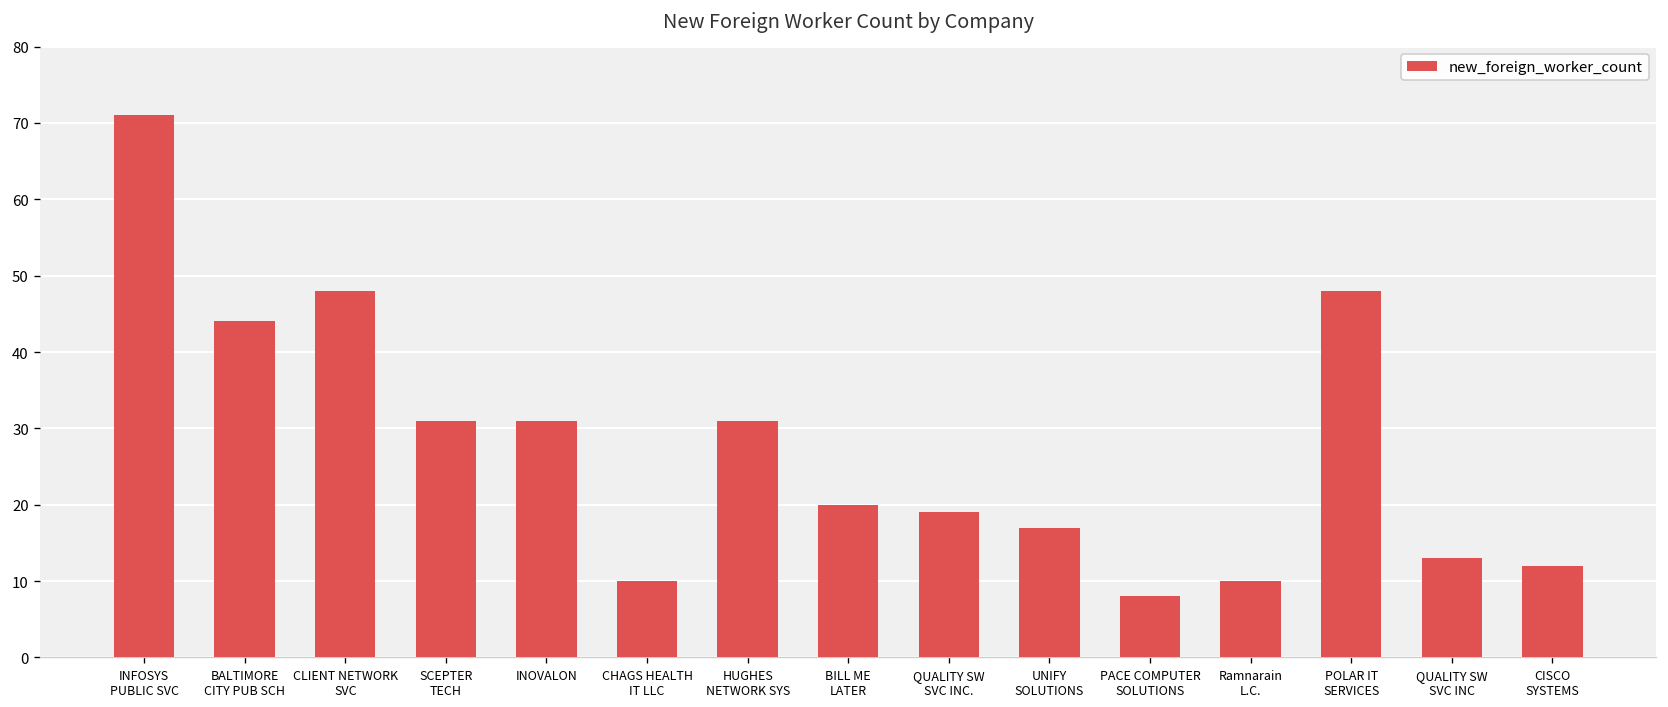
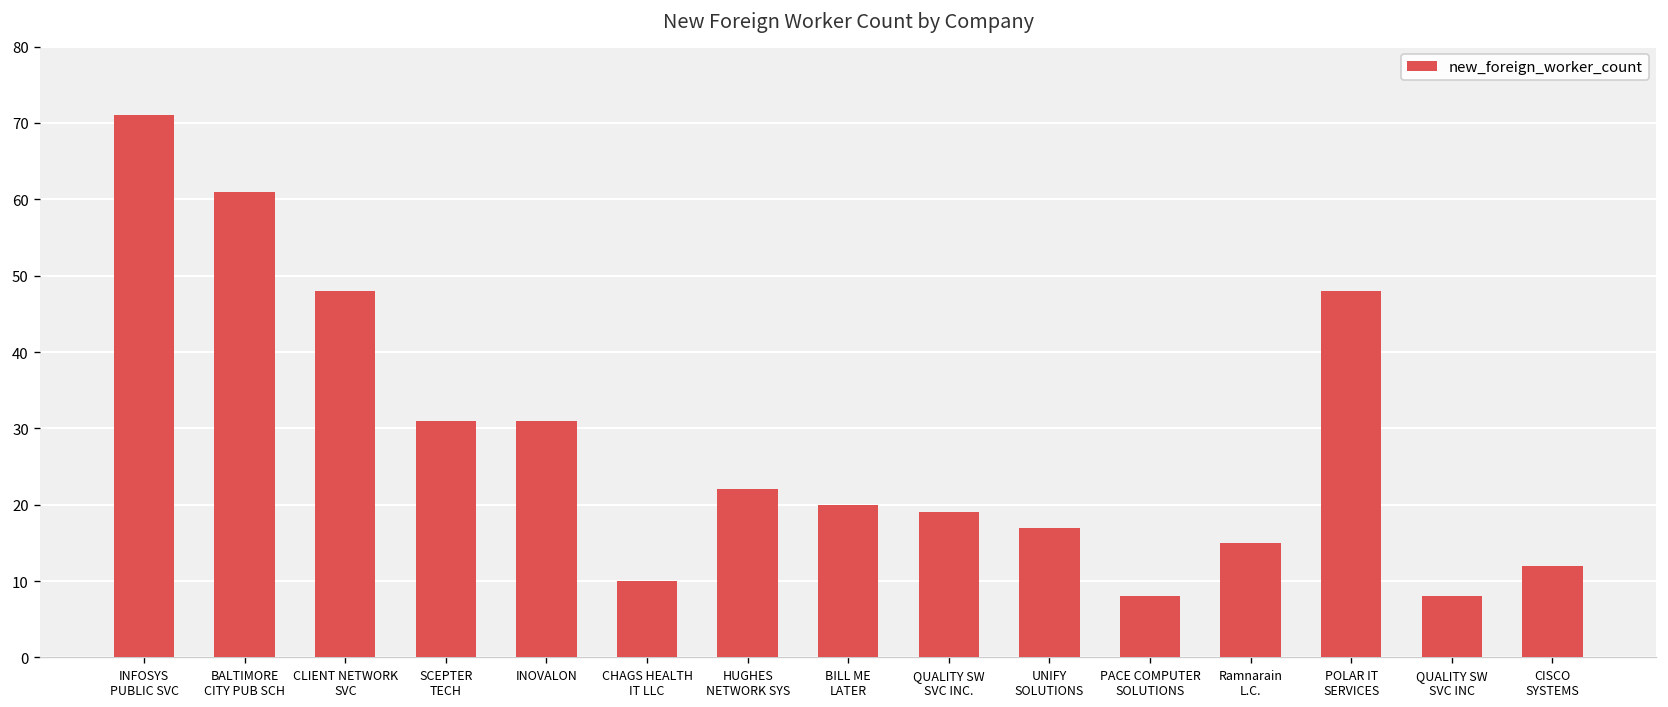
BALTIMORE CITY PUB SCH: 44 -> 61
HUGHES NETWORK SYS: 31 -> 22
Ramnarain L.C.: 10 -> 15
QUALITY SW SVC INC: 13 -> 8
